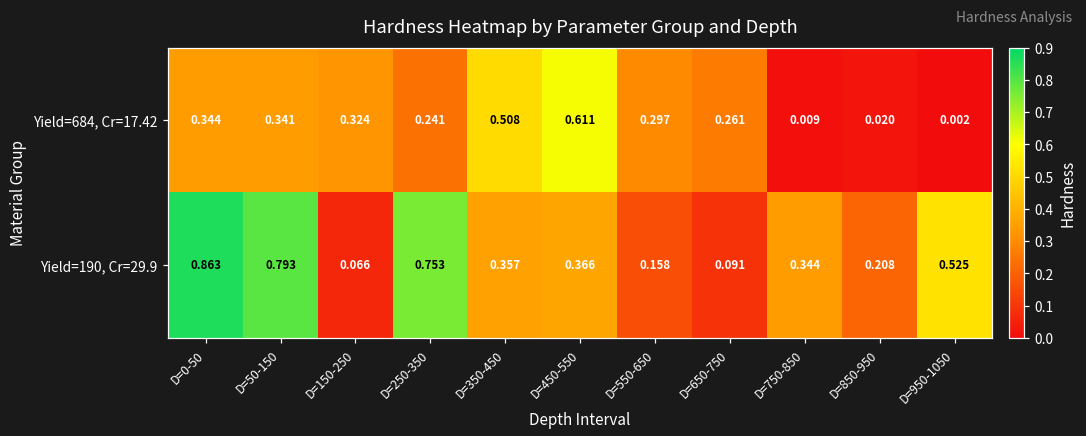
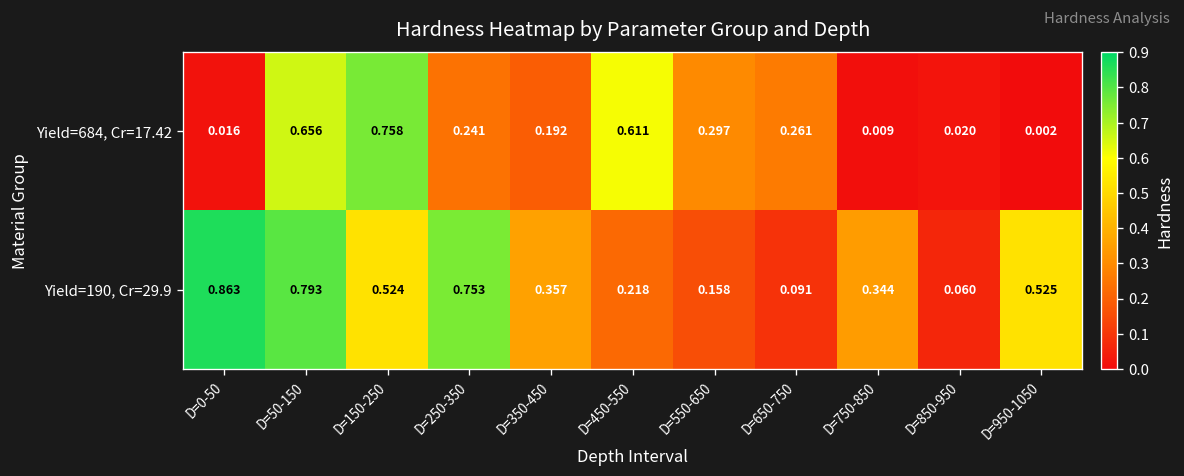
Yield=684, Cr=17.42, D=0-50: 0.344 -> 0.016
Yield=684, Cr=17.42, D=50-150: 0.341 -> 0.656
Yield=684, Cr=17.42, D=150-250: 0.324 -> 0.758
Yield=684, Cr=17.42, D=350-450: 0.508 -> 0.192
Yield=190, Cr=29.9, D=150-250: 0.066 -> 0.524
Yield=190, Cr=29.9, D=450-550: 0.366 -> 0.218
Yield=190, Cr=29.9, D=850-950: 0.208 -> 0.060
